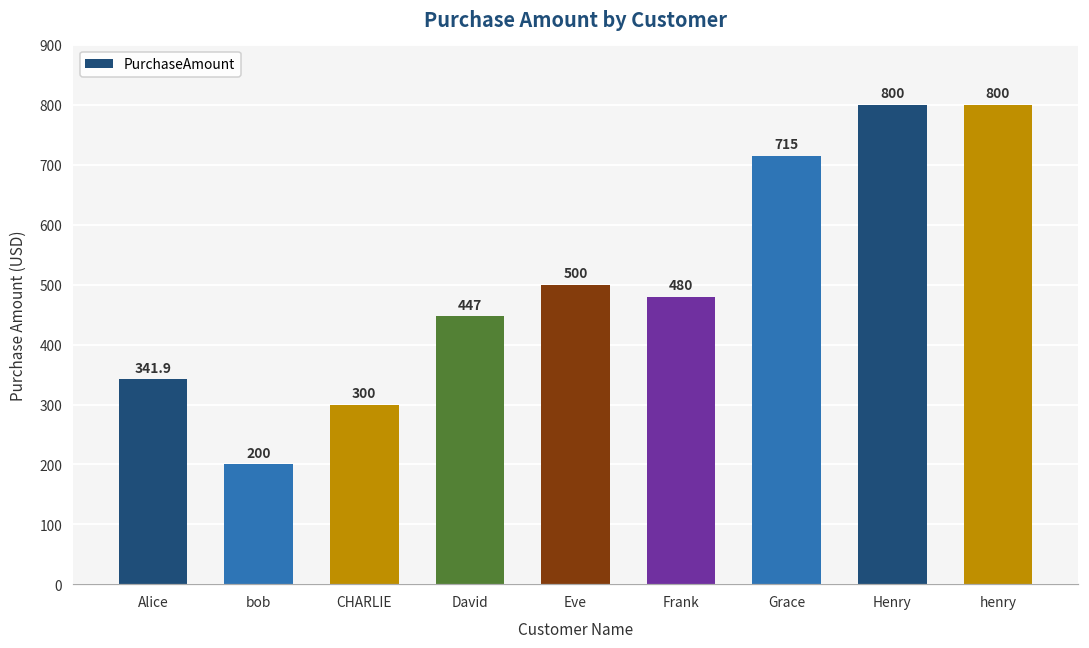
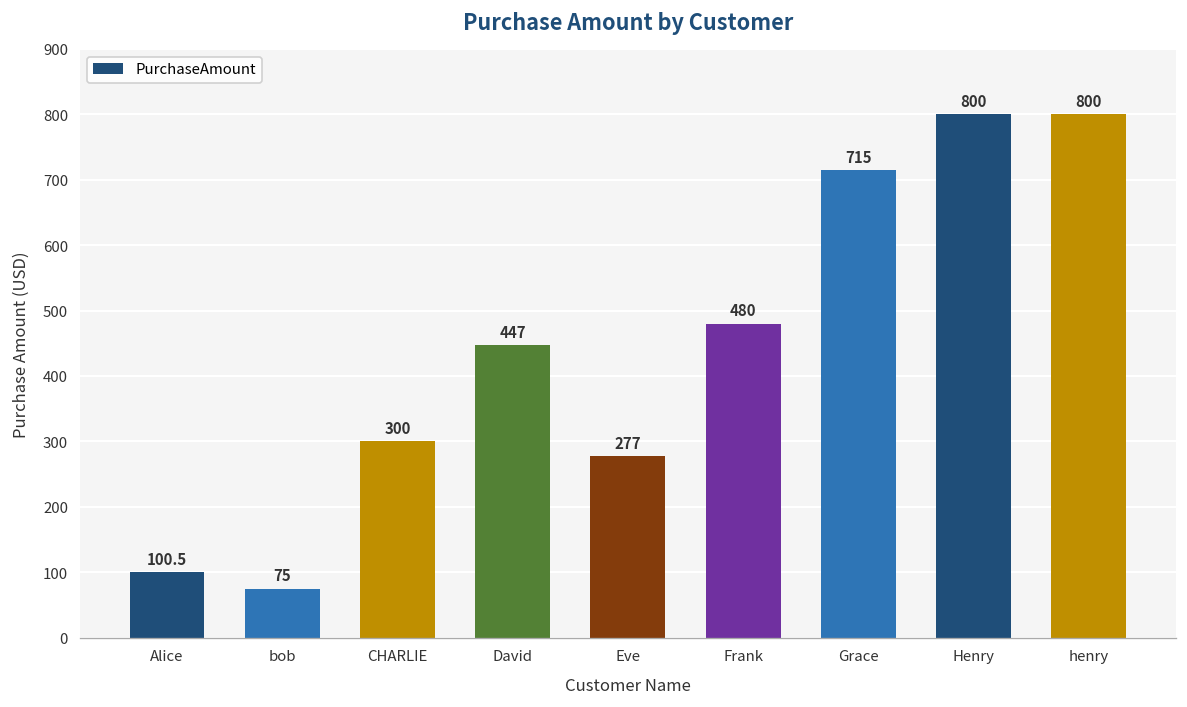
Alice: 341.9 -> 100.5
bob: 200 -> 75
Eve: 500 -> 277
